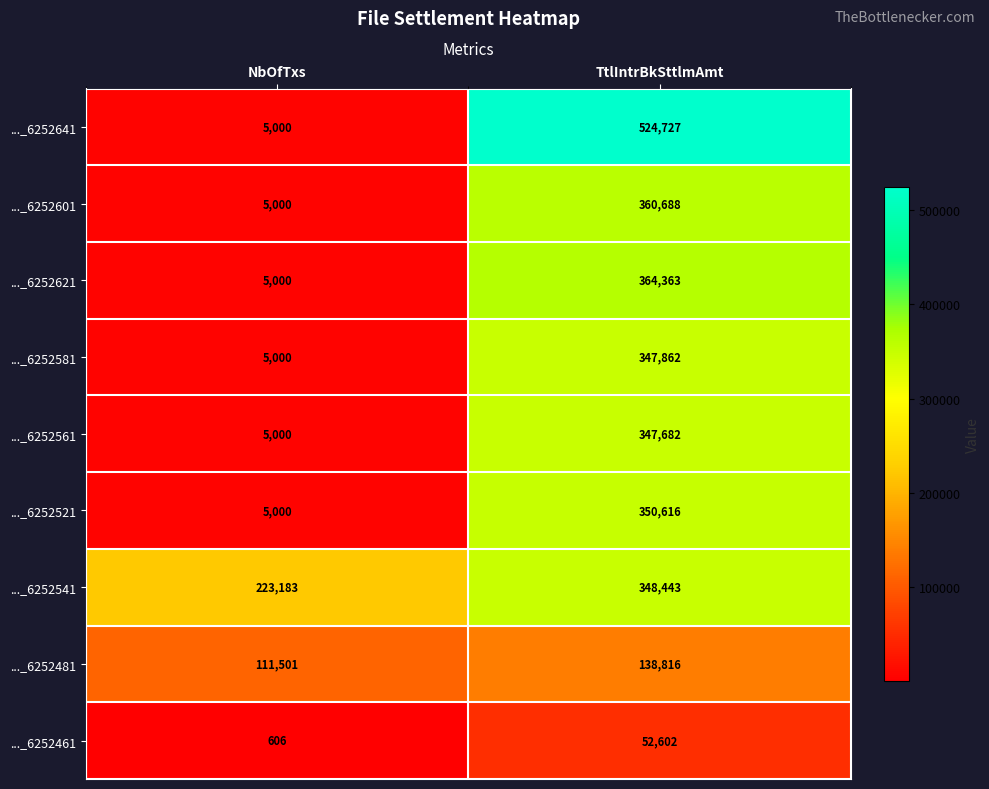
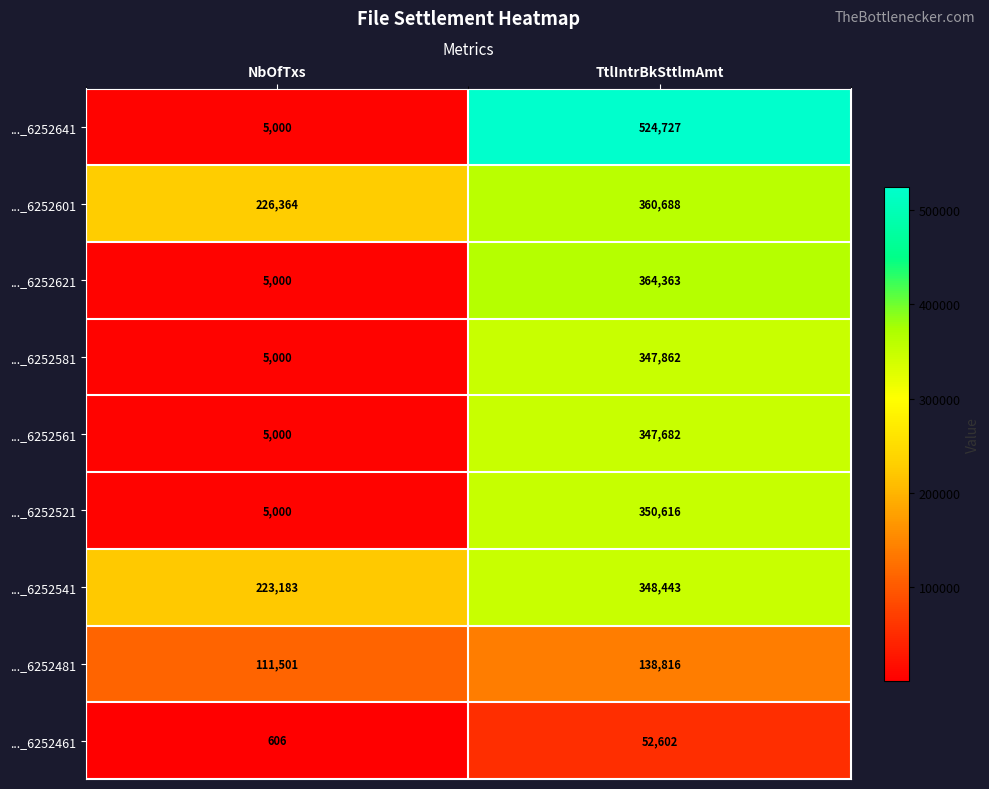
..._6252601, NbOfTxs: 5,000 -> 226,364
